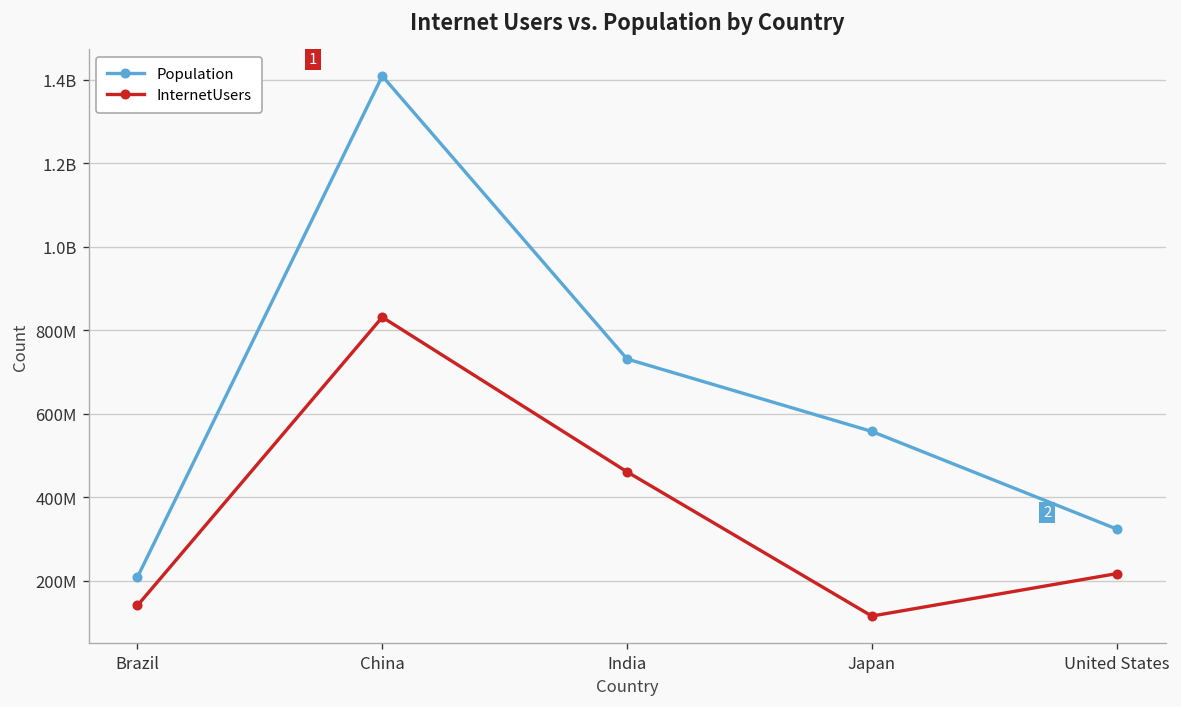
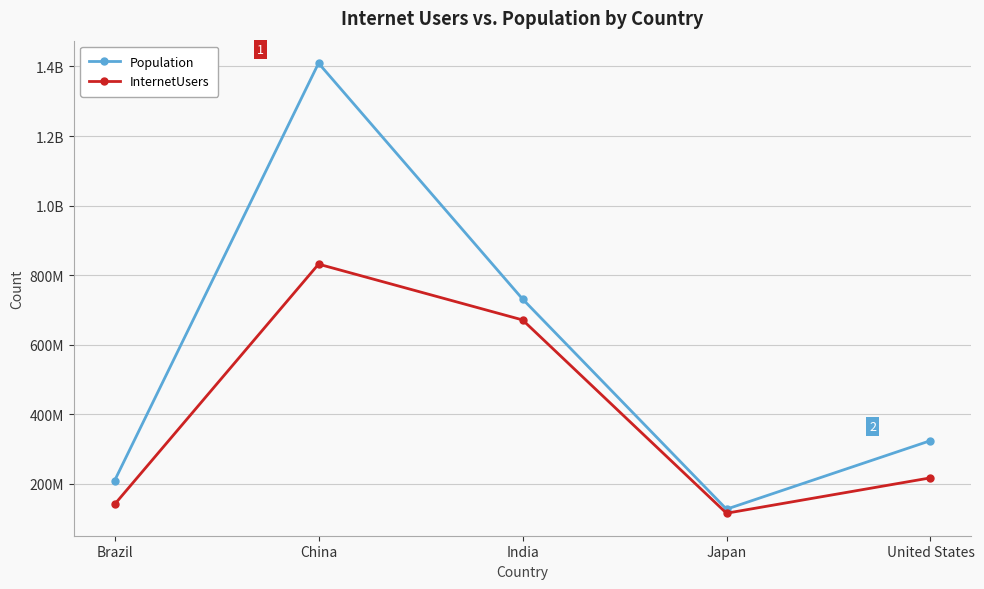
InternetUsers, India: 460000000 -> 670000000
Population, Japan: 560000000 -> 130000000
